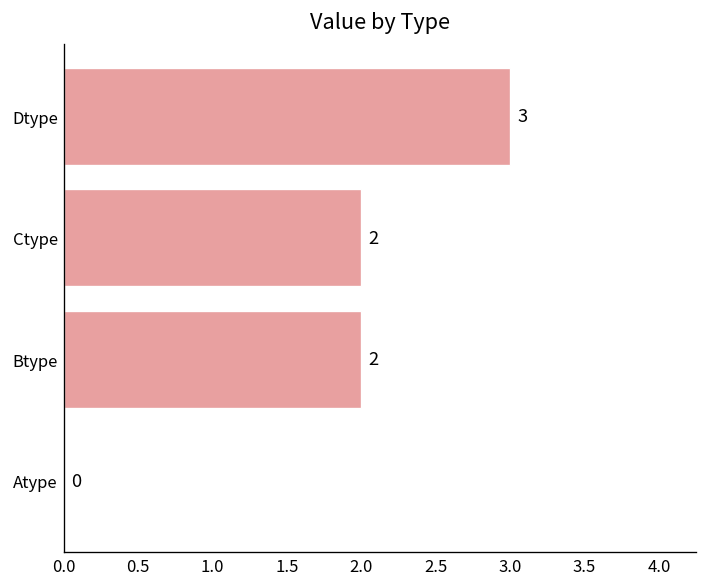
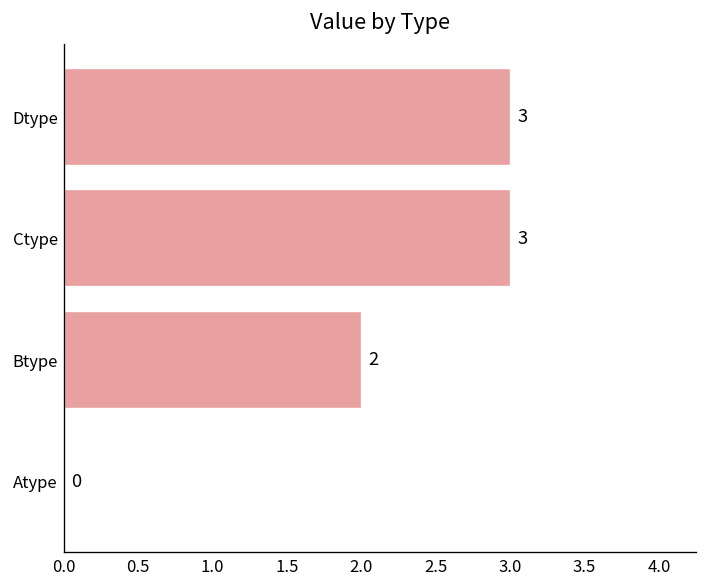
Ctype: 2 -> 3
